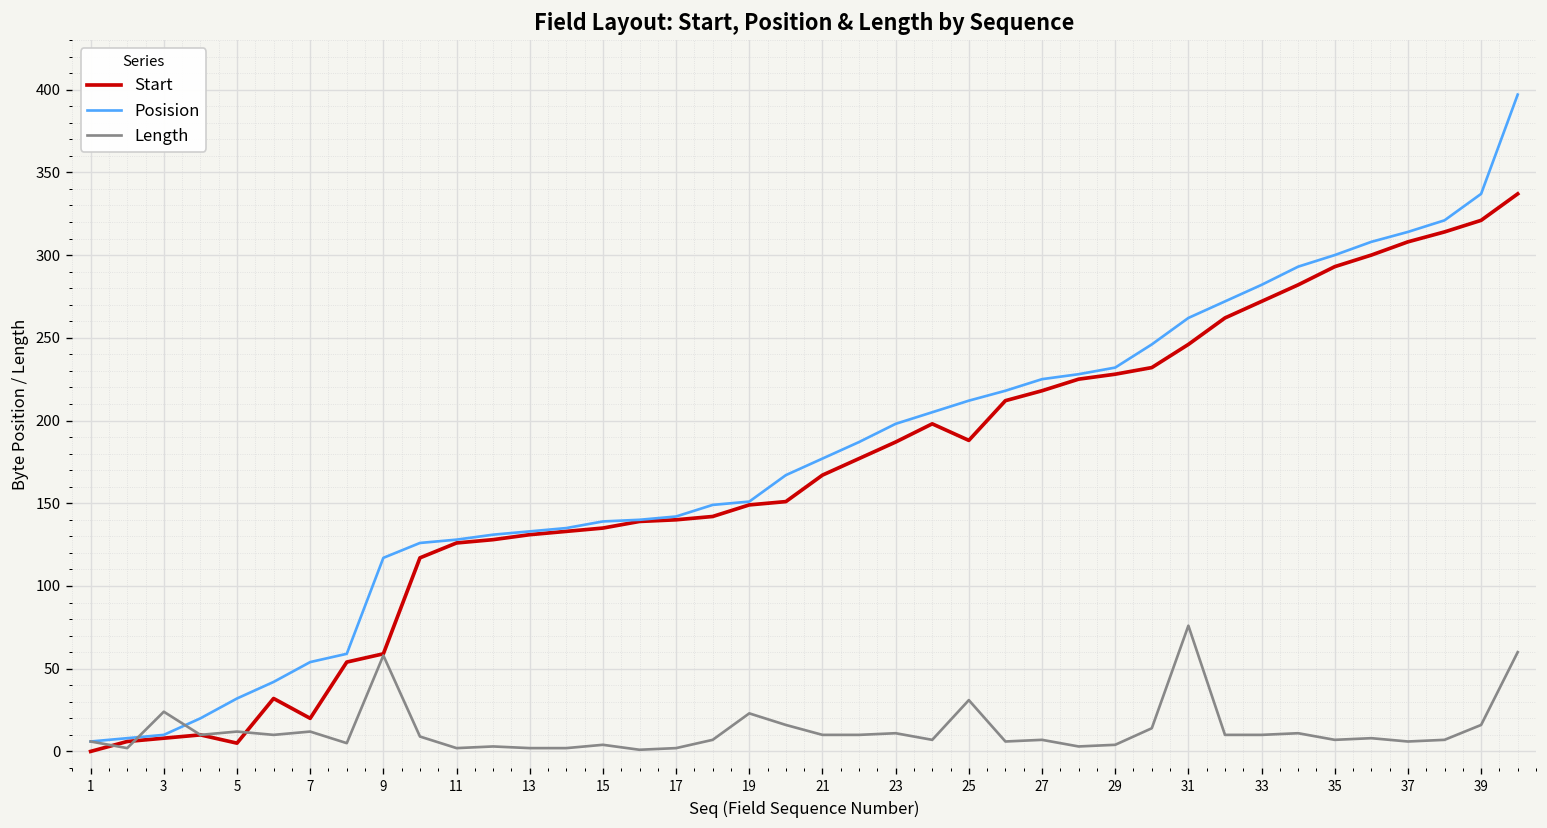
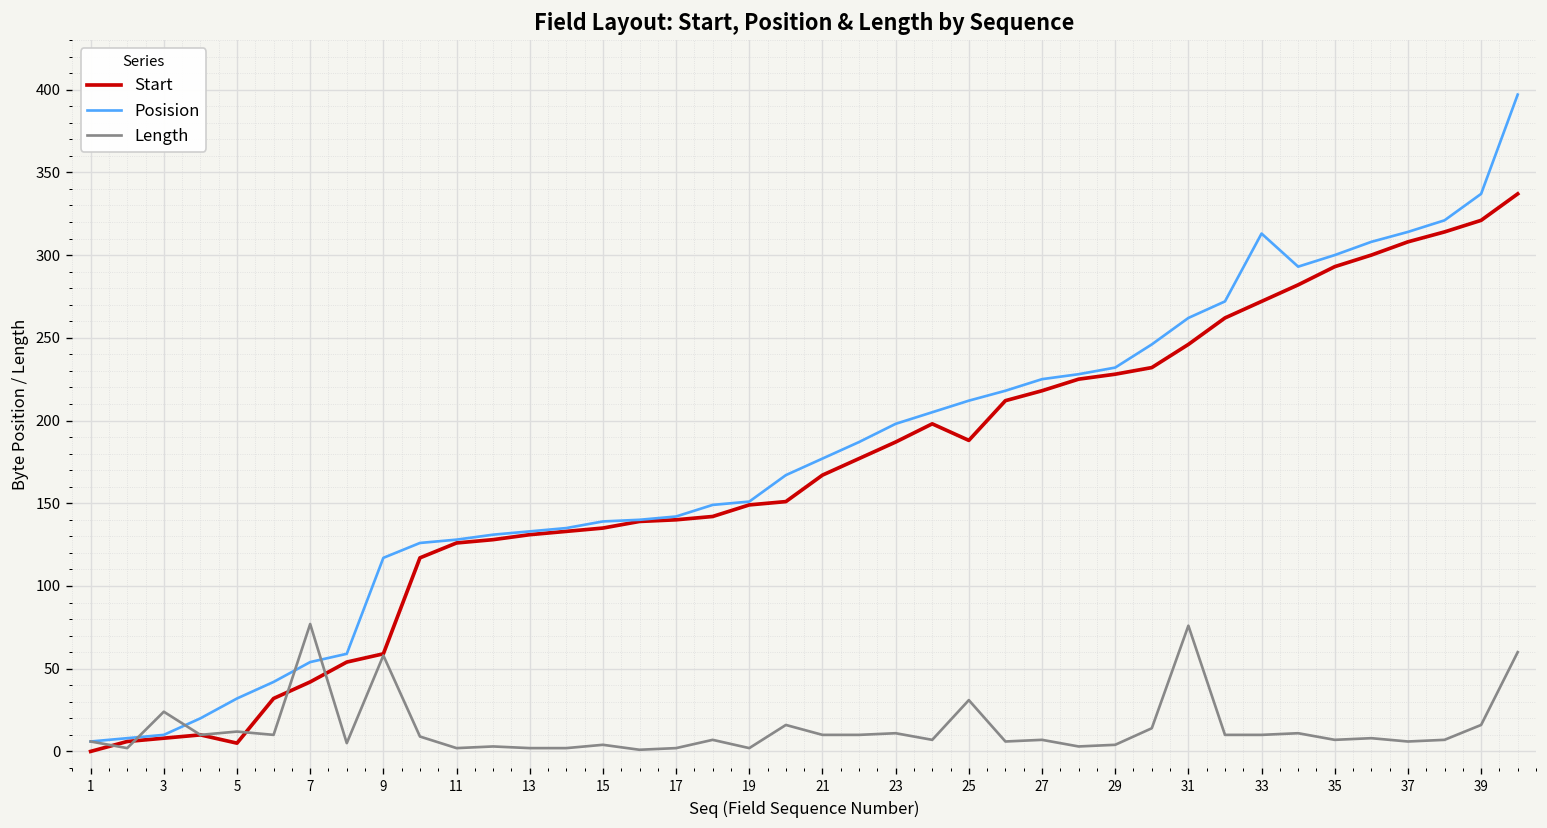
Start, 7: 20 -> 42
Length, 7: 12 -> 77
Length, 19: 23 -> 2
Posision, 33: 282 -> 313
